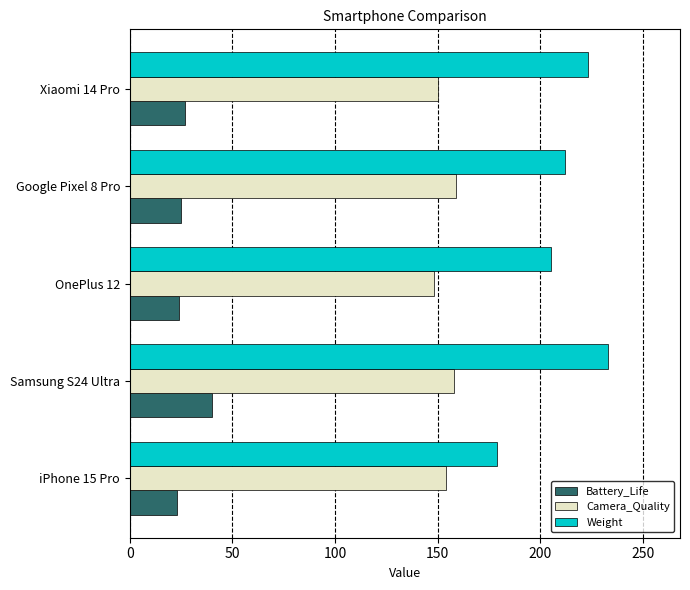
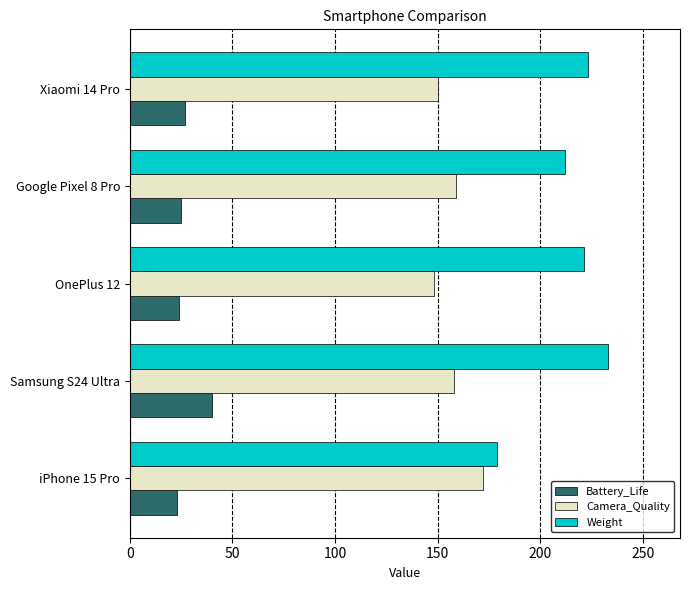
Weight, OnePlus 12: 205 -> 221
Camera_Quality, iPhone 15 Pro: 154 -> 172
